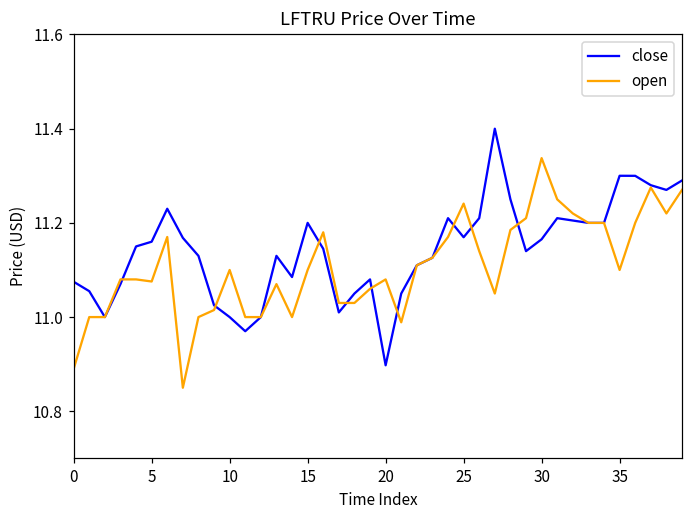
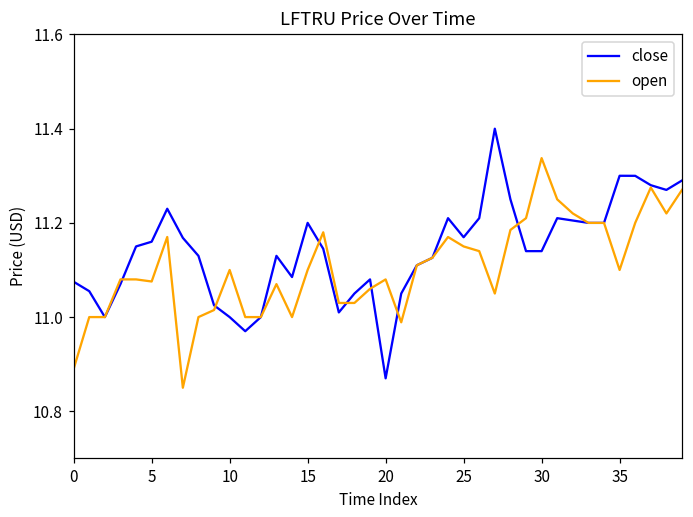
close, 20: 10.90 -> 10.87
open, 25: 11.24 -> 11.15
close, 30: 11.17 -> 11.14
